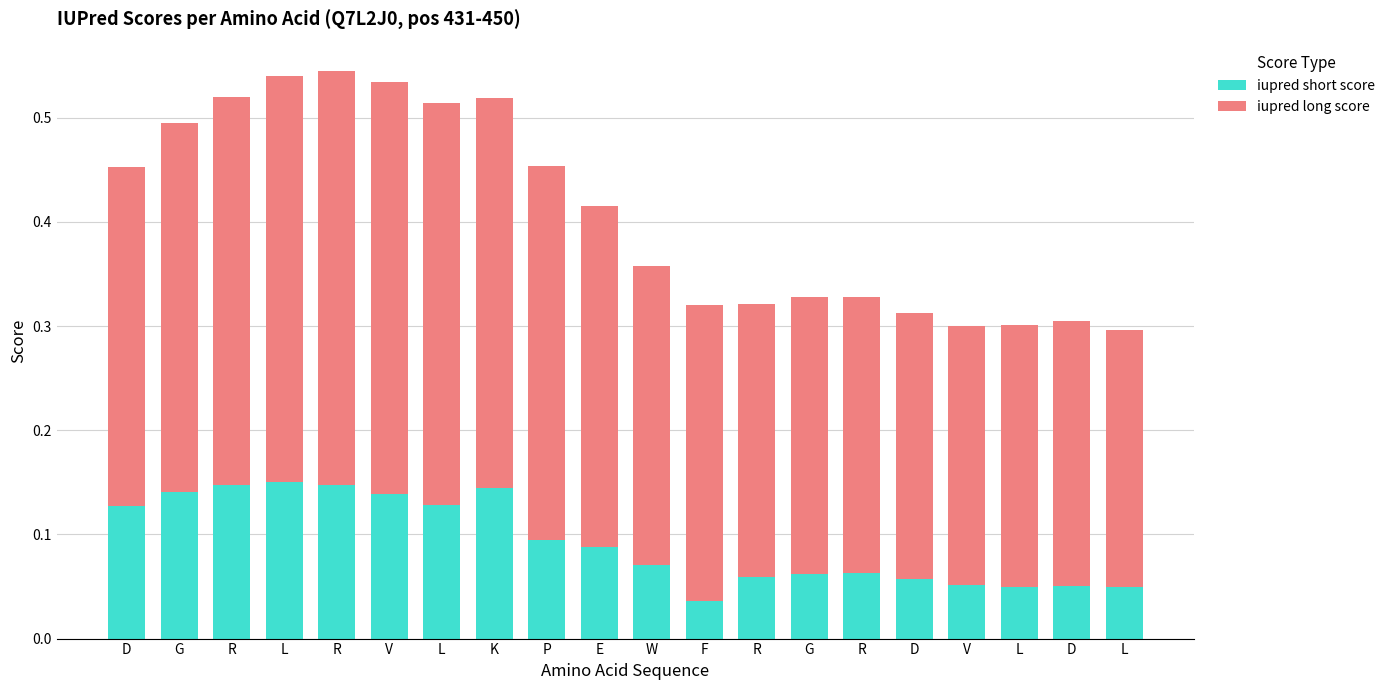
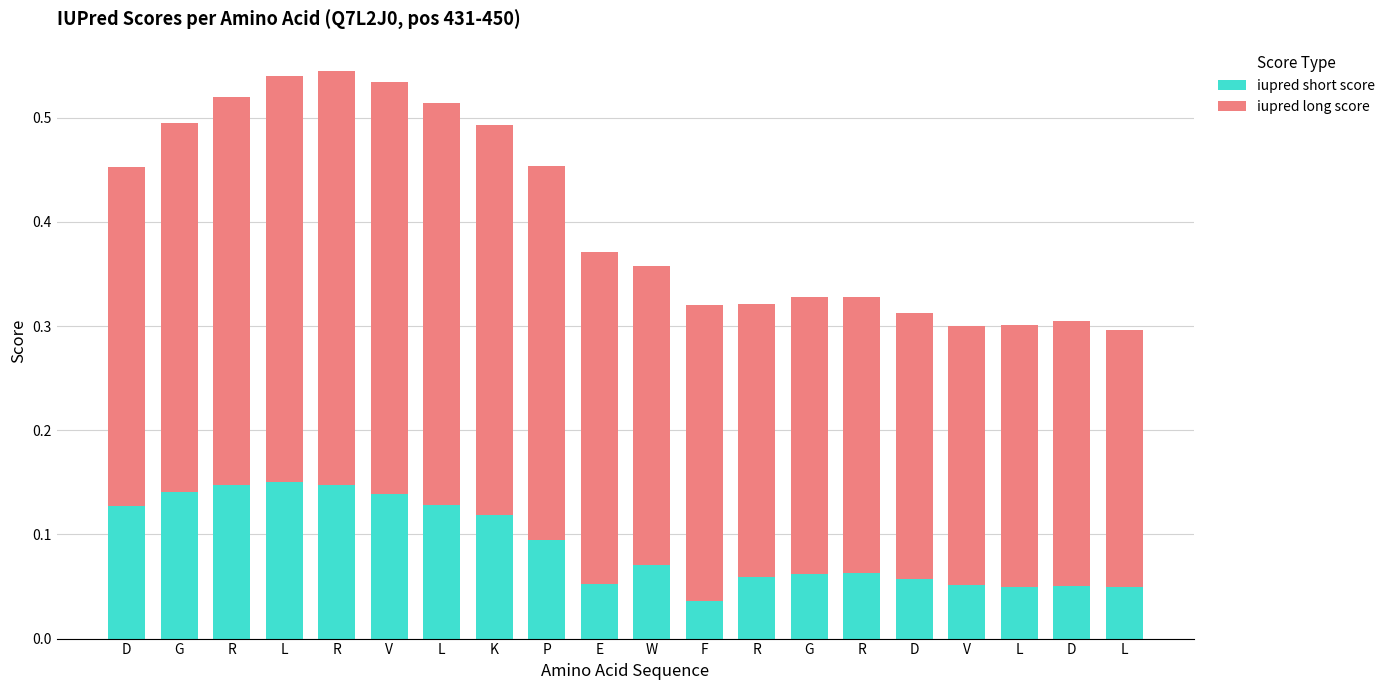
iupred short score, K: 0.145 -> 0.119
iupred short score, E: 0.088 -> 0.053
iupred long score, E: 0.328 -> 0.318
